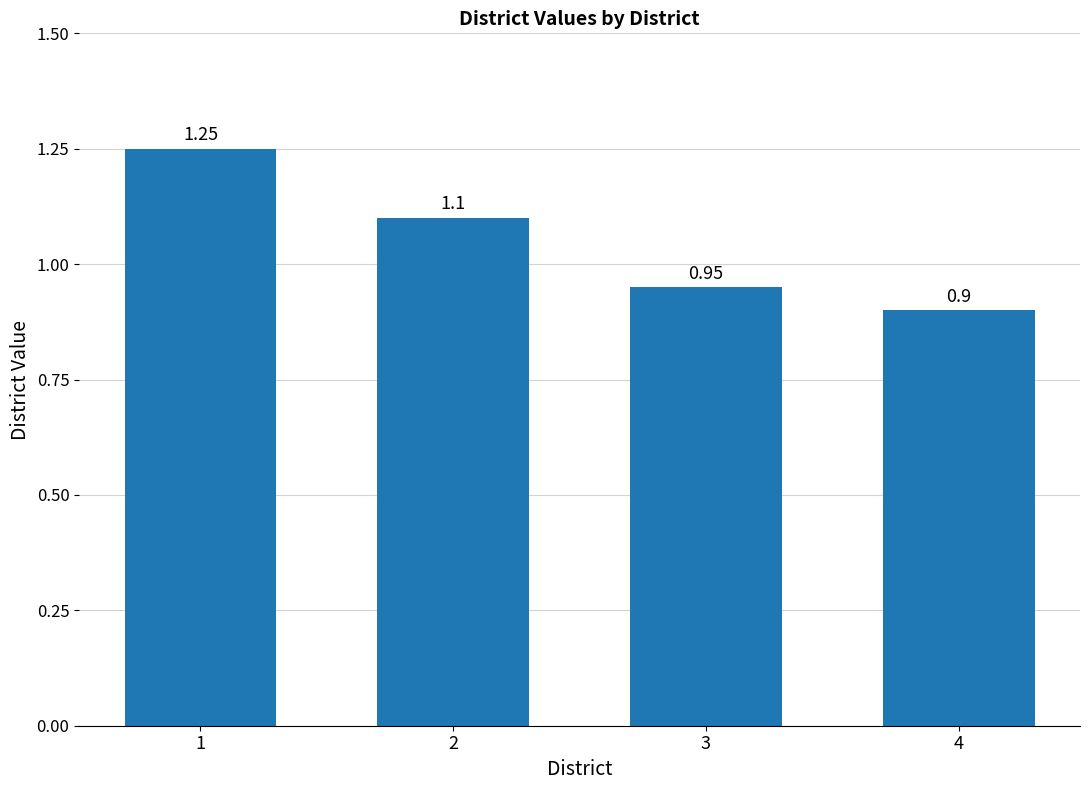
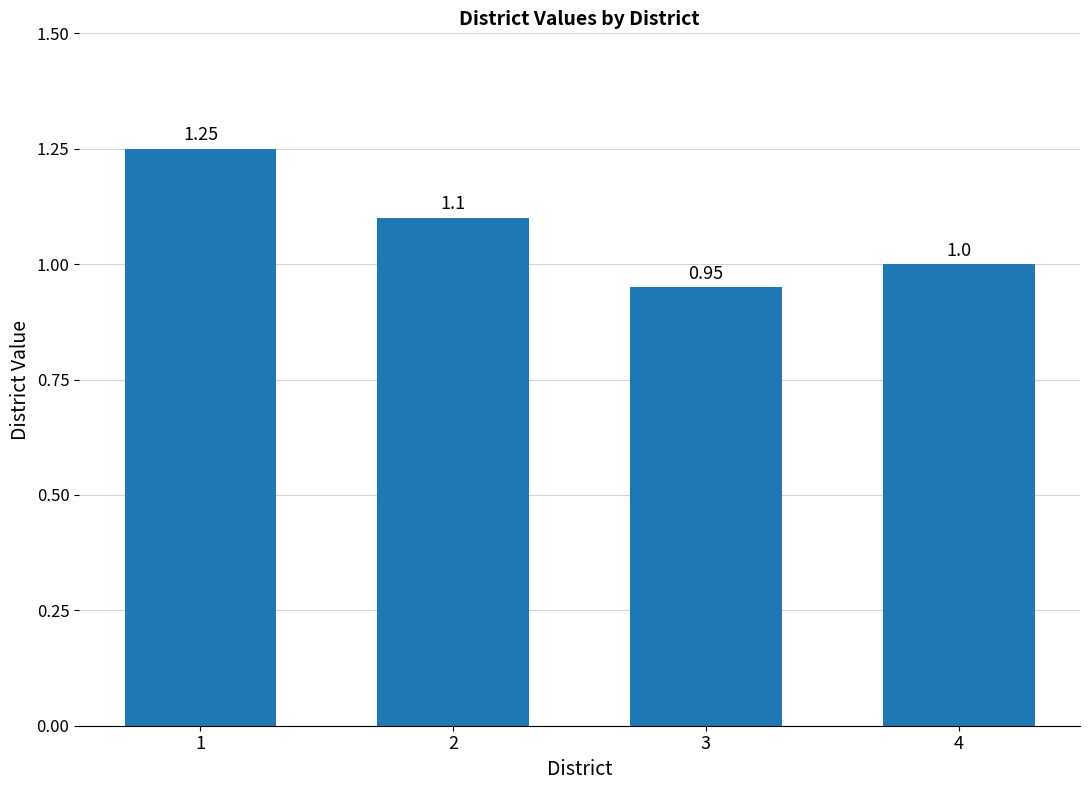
4: 0.9 -> 1.0
